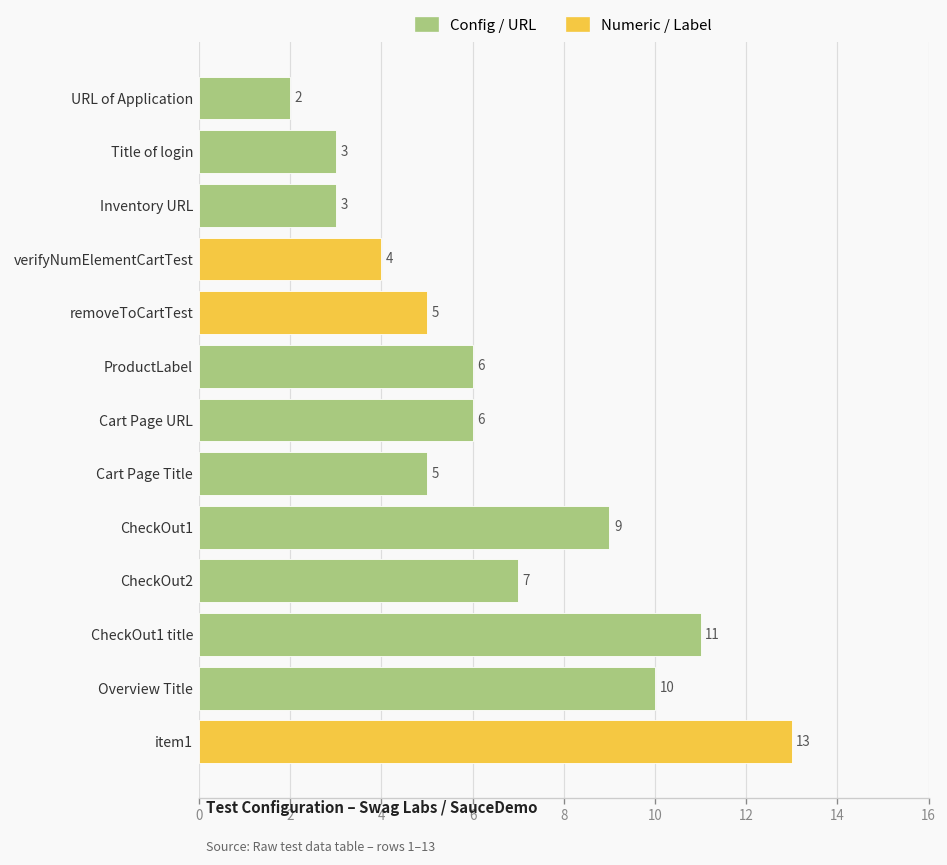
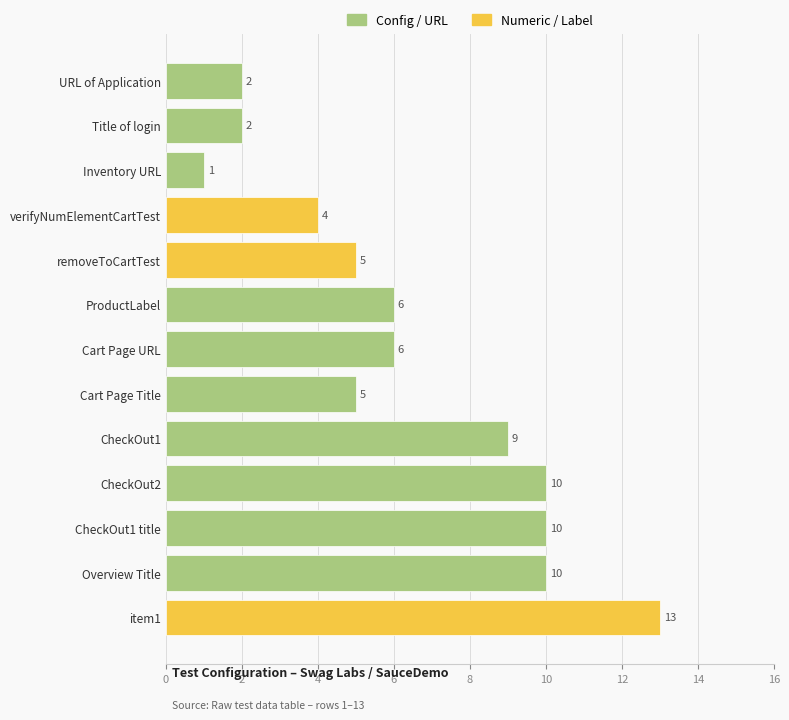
Title of login: 3 -> 2
Inventory URL: 3 -> 1
CheckOut2: 7 -> 10
CheckOut1 title: 11 -> 10
